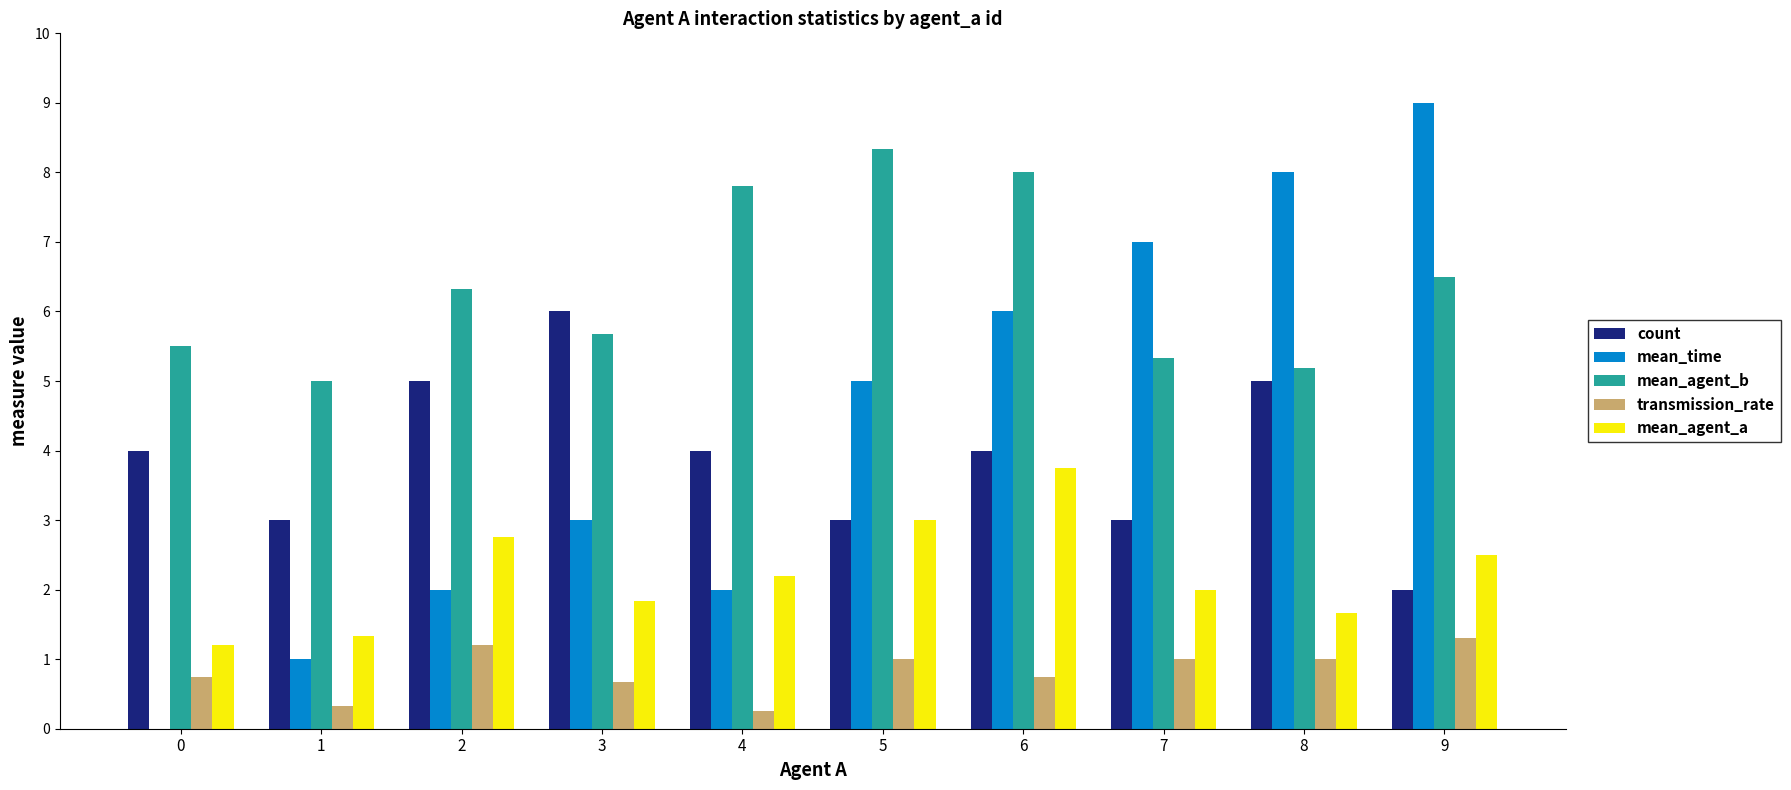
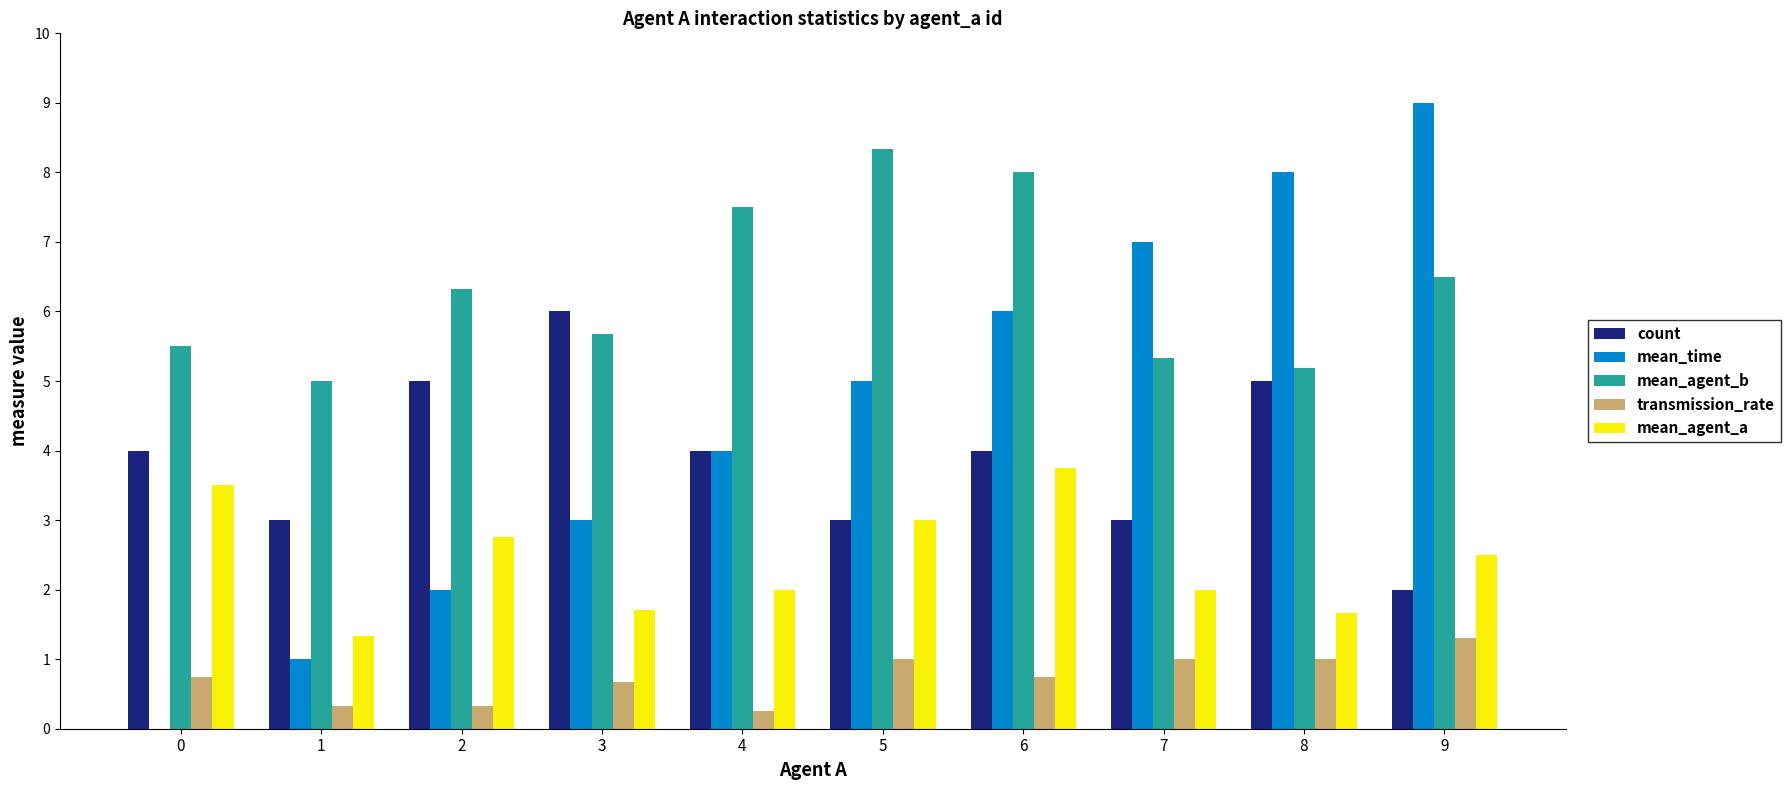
mean_agent_a, 0: 1.2 -> 3.5
transmission_rate, 2: 1.2 -> 0.3
mean_agent_a, 3: 1.8 -> 1.7
mean_time, 4: 2 -> 4
mean_agent_b, 4: 7.8 -> 7.5
mean_agent_a, 4: 2.2 -> 2.0
